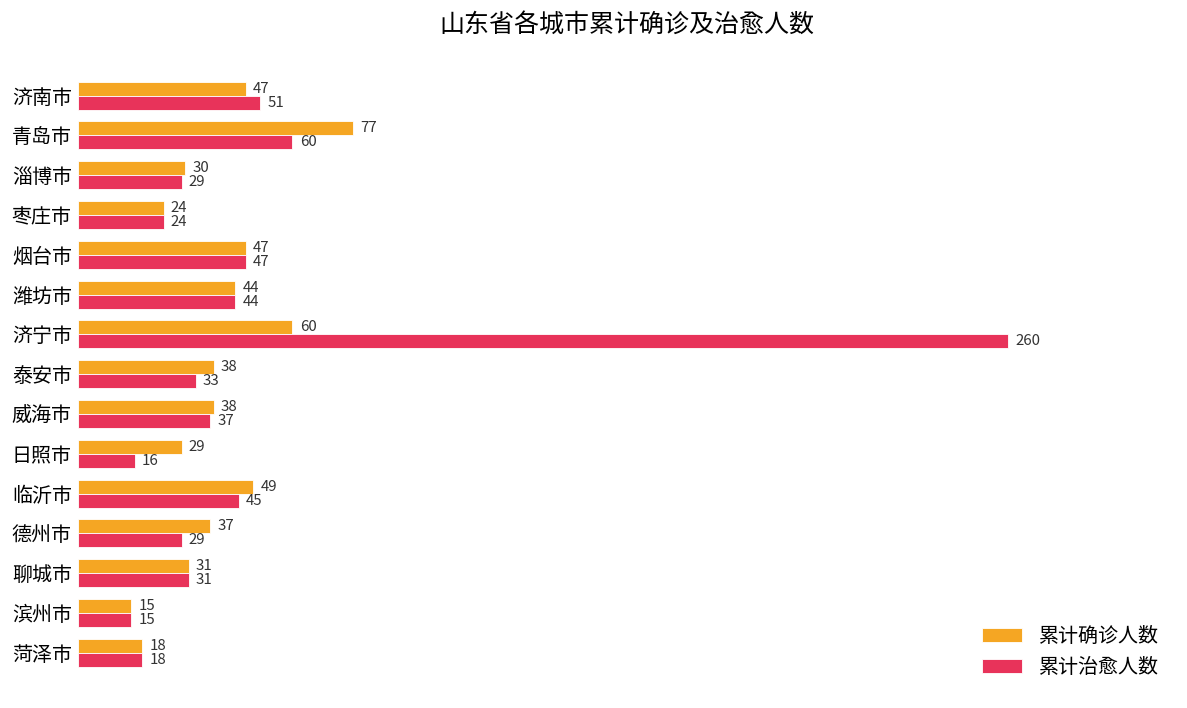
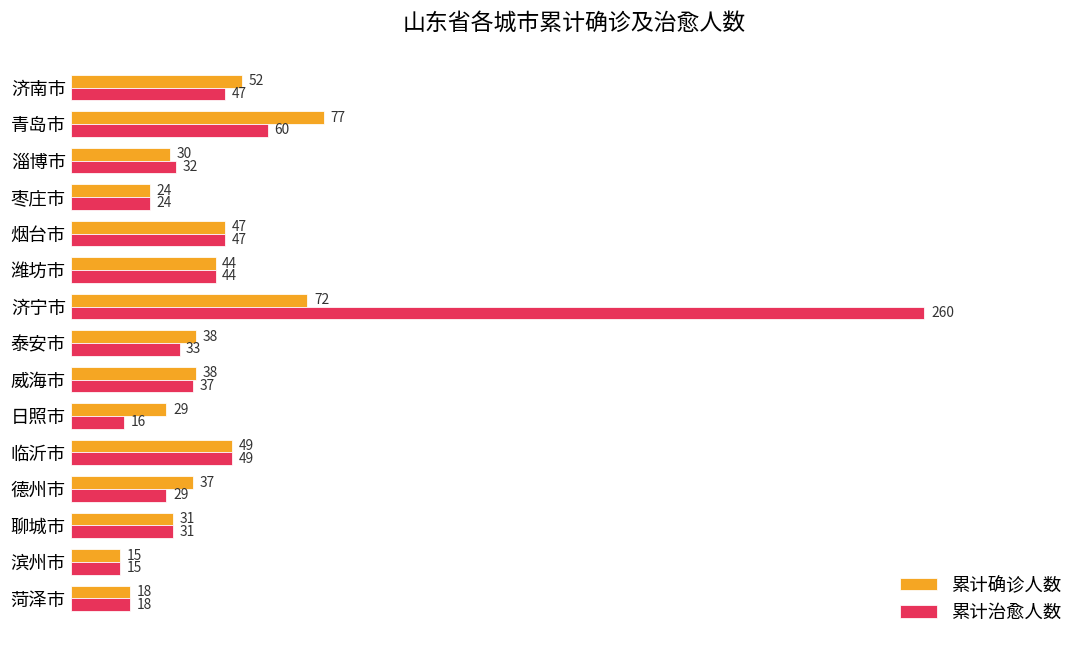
累计确诊人数, 济南市: 47 -> 52
累计治愈人数, 济南市: 51 -> 47
累计治愈人数, 淄博市: 29 -> 32
累计确诊人数, 济宁市: 60 -> 72
累计治愈人数, 临沂市: 45 -> 49
